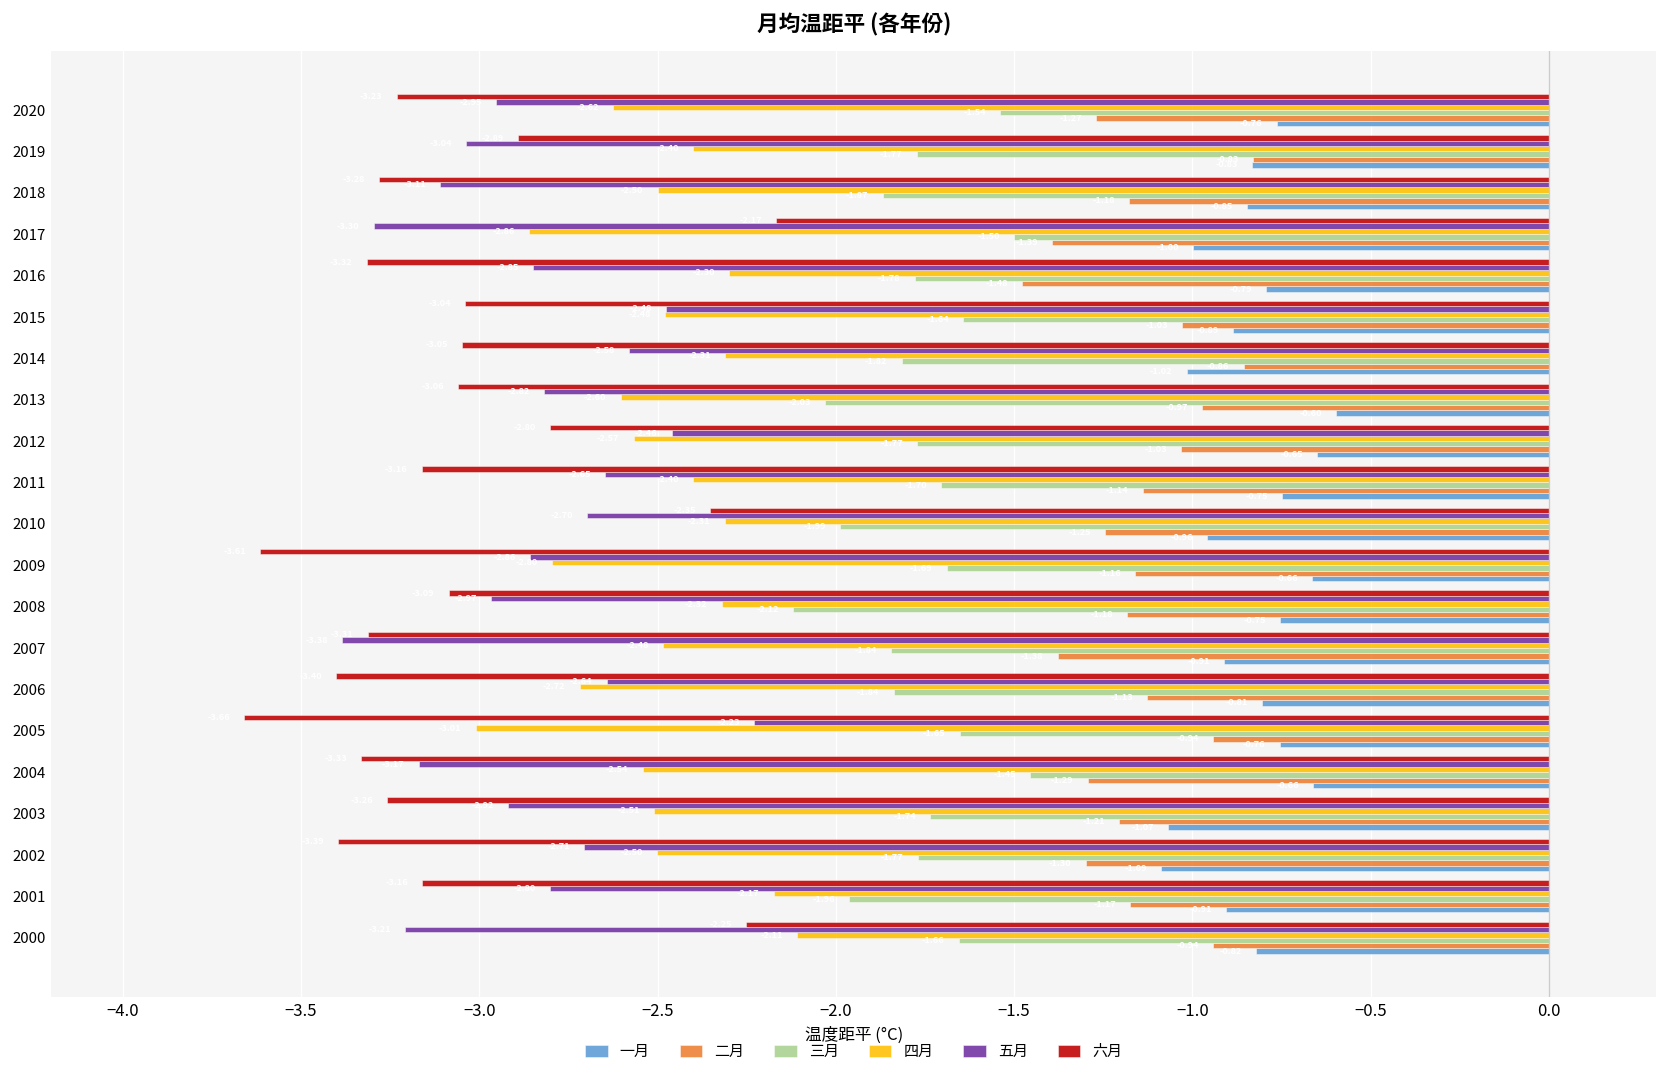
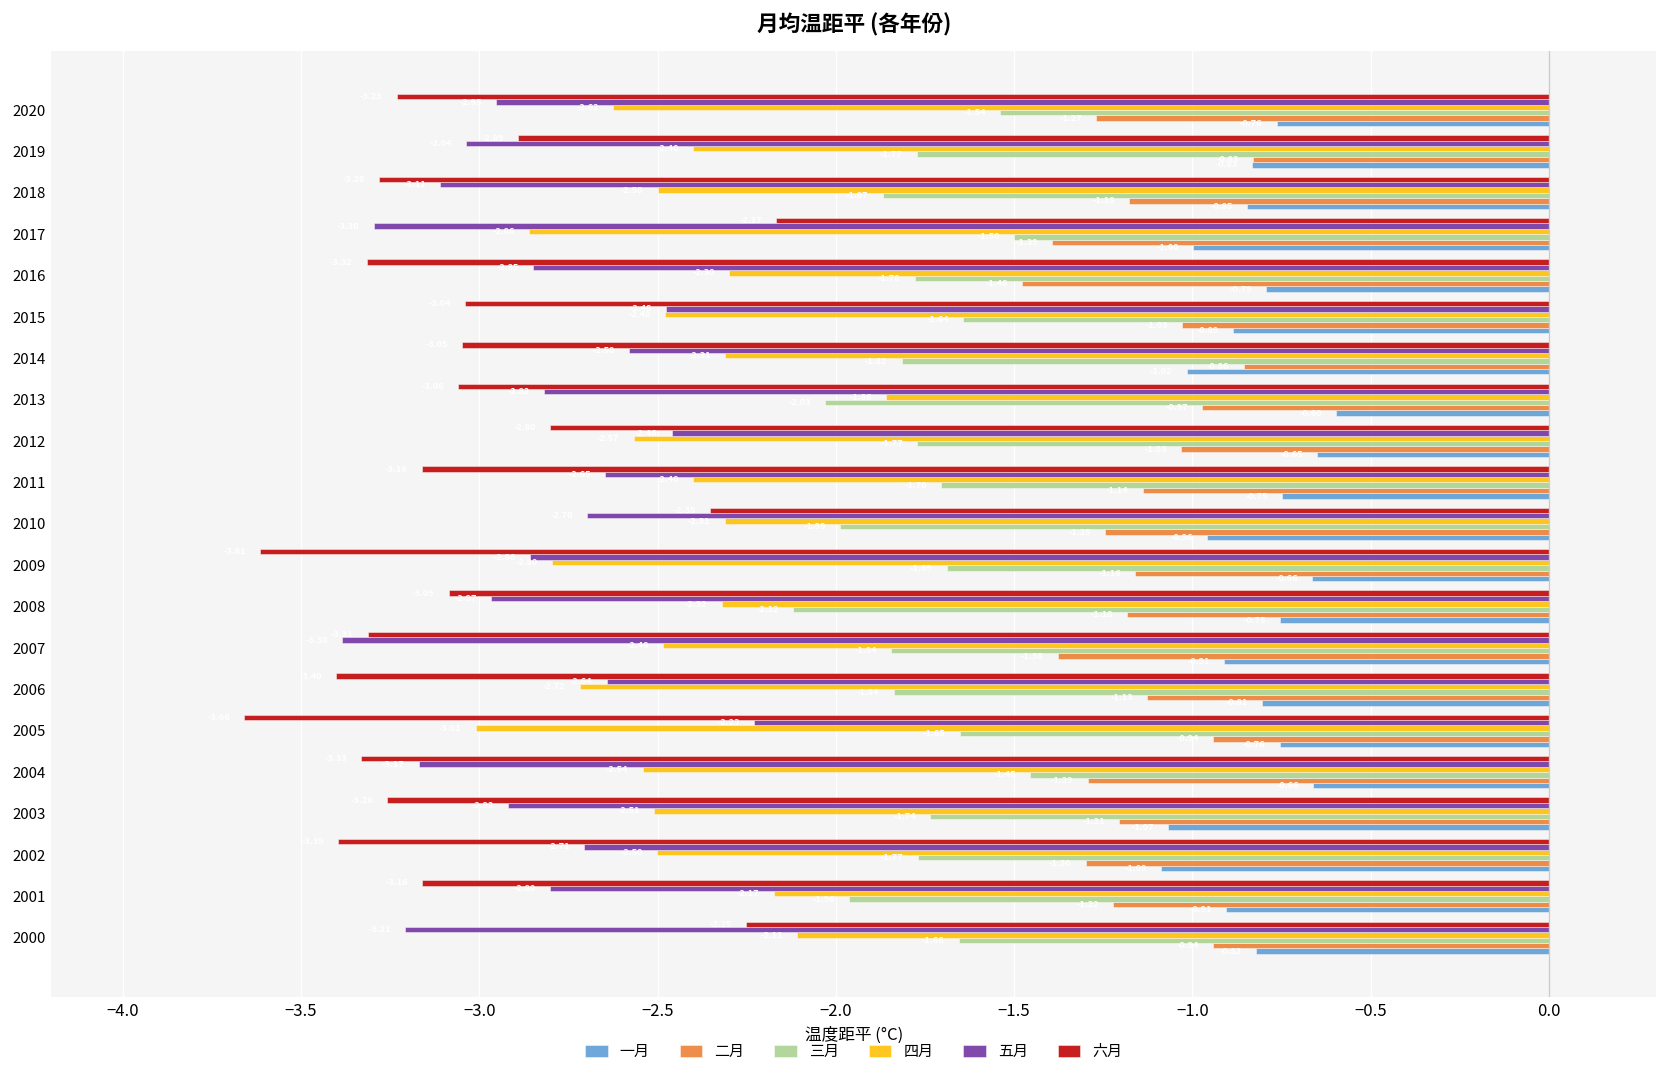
四月, 2013: -2.60 -> -1.86
二月, 2001: -1.17 -> -1.22
